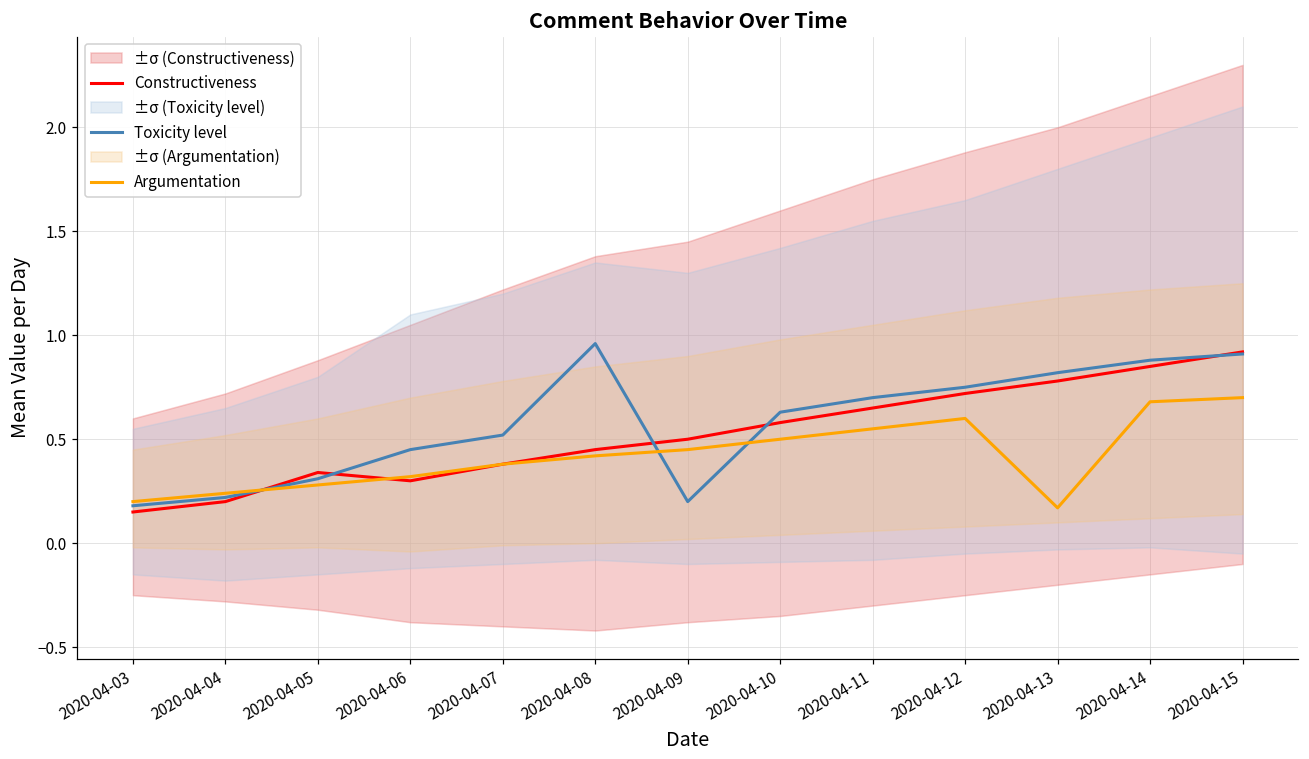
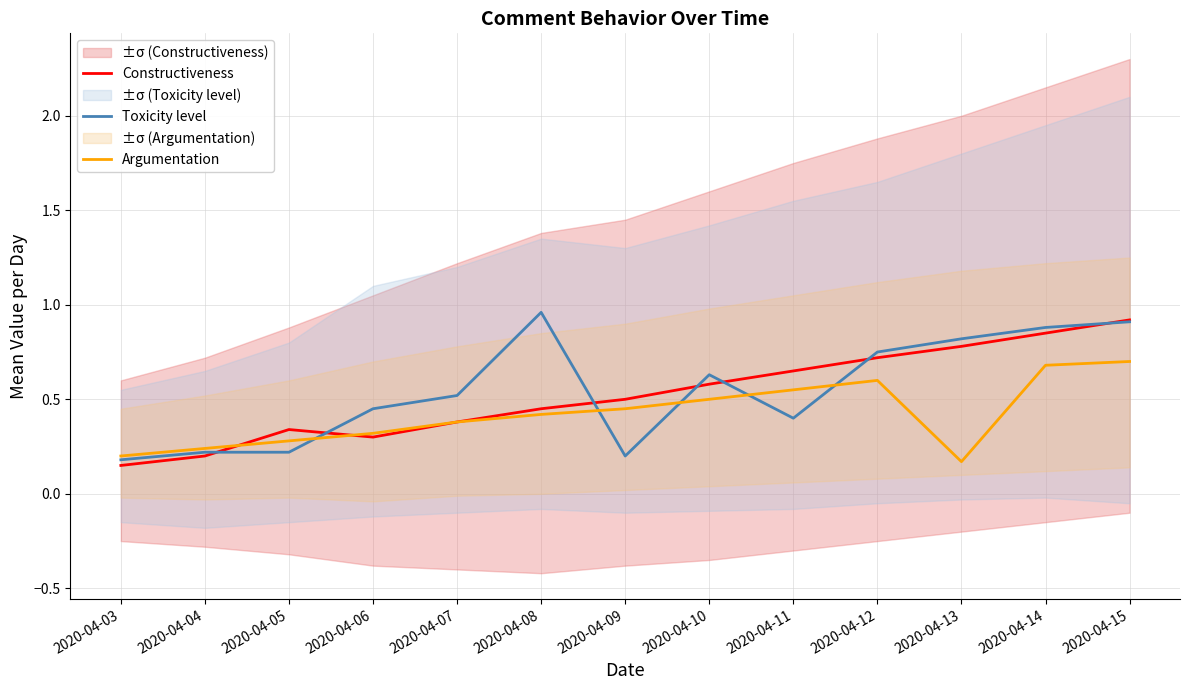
Toxicity level, 2020-04-05: 0.31 -> 0.22
Toxicity level, 2020-04-11: 0.7 -> 0.4
